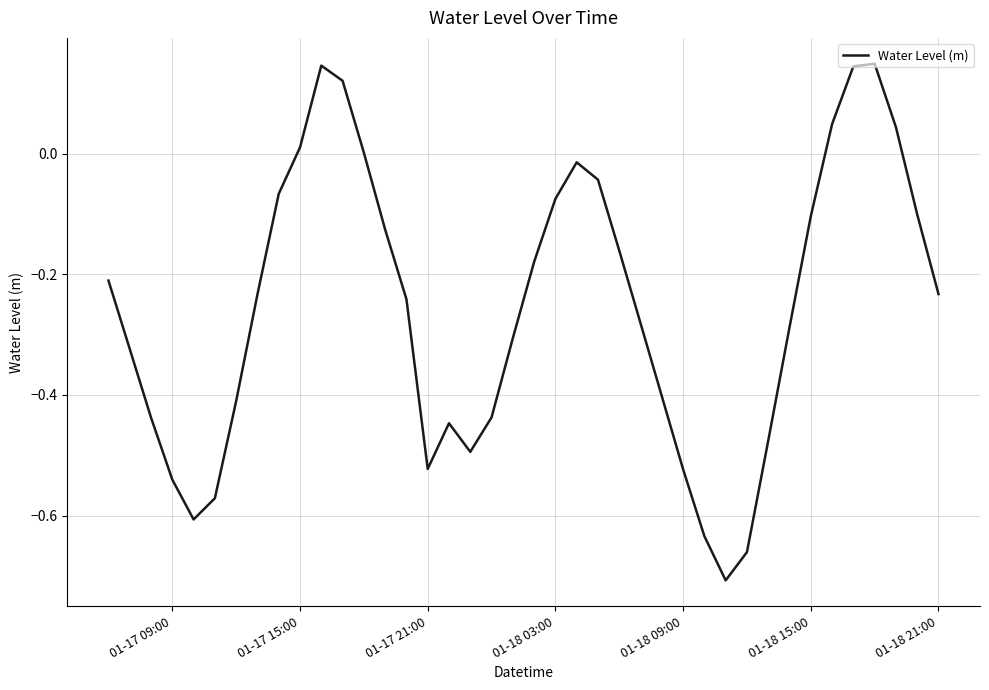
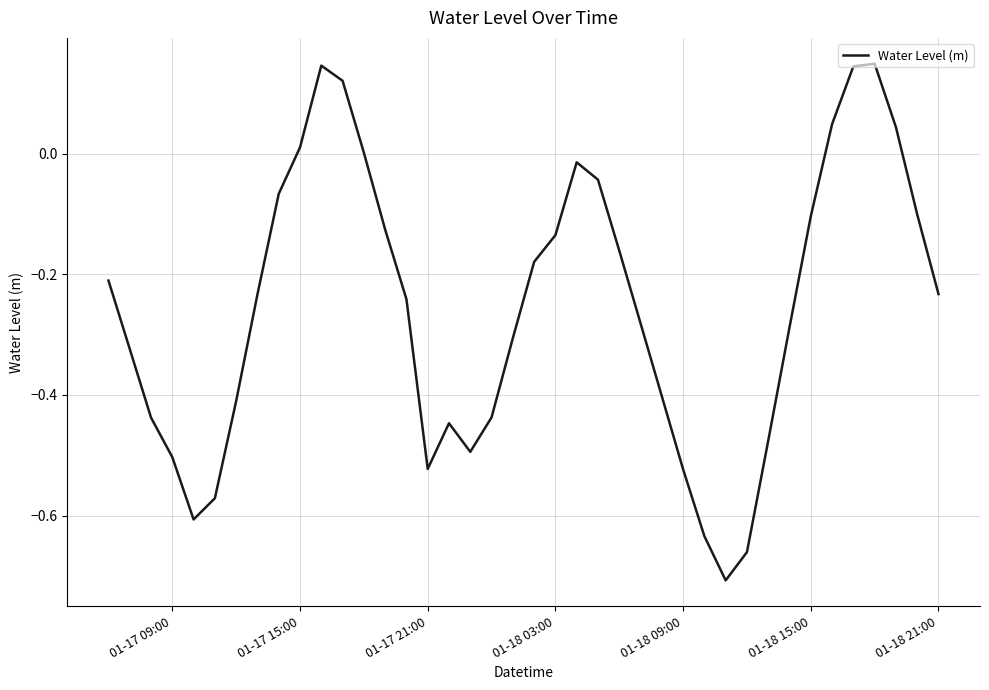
01-17 09:00: -0.54 -> -0.50
01-18 03:00: -0.07 -> -0.13
